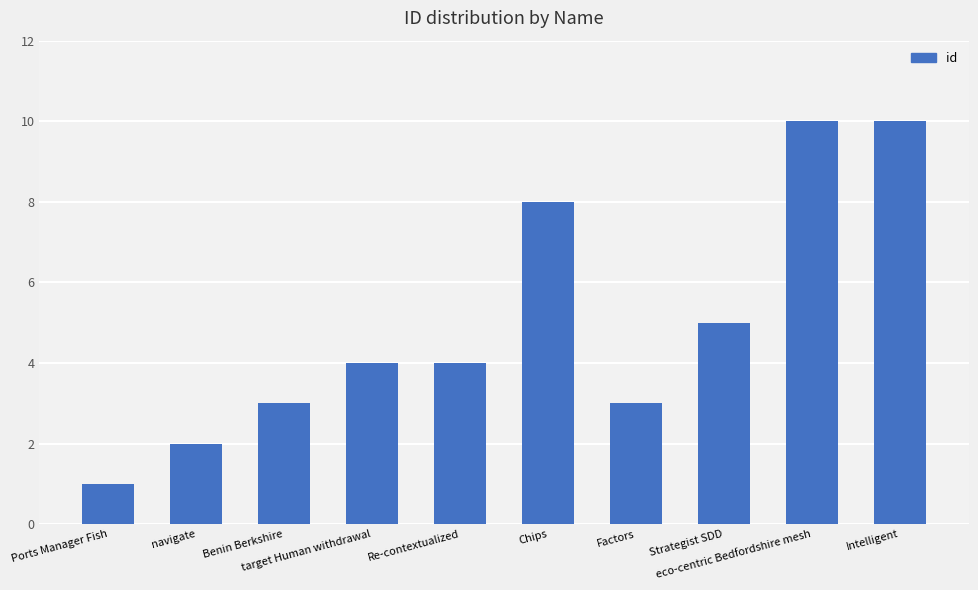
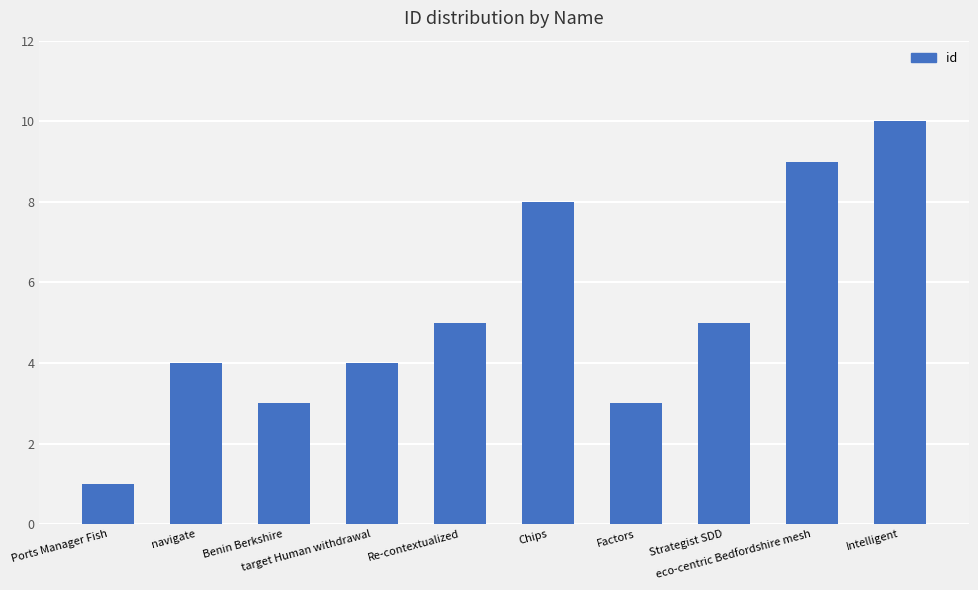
navigate: 2 -> 4
Re-contextualized: 4 -> 5
eco-centric Bedfordshire mesh: 10 -> 9
